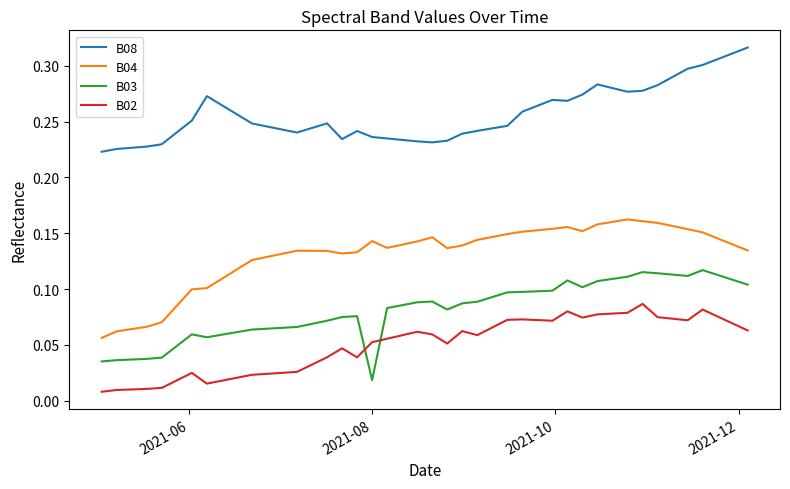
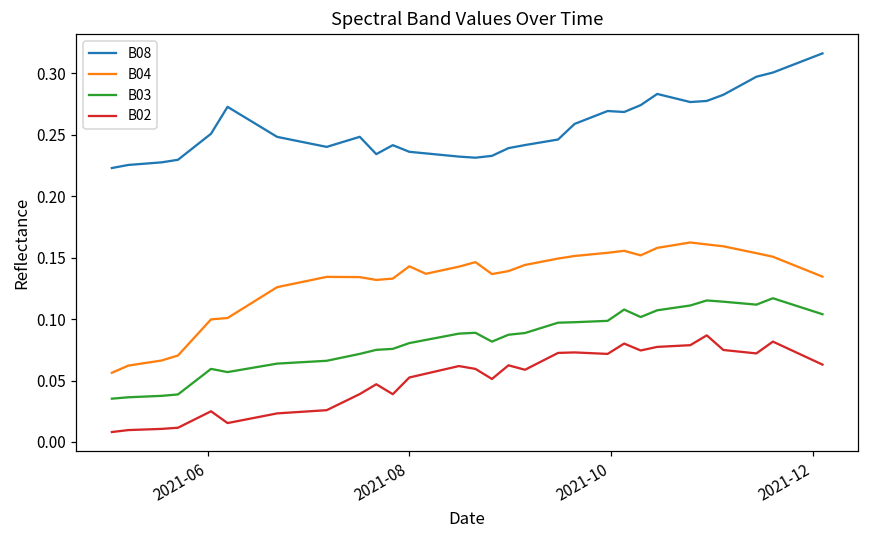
B03, 2021-08: 0.019 -> 0.081
